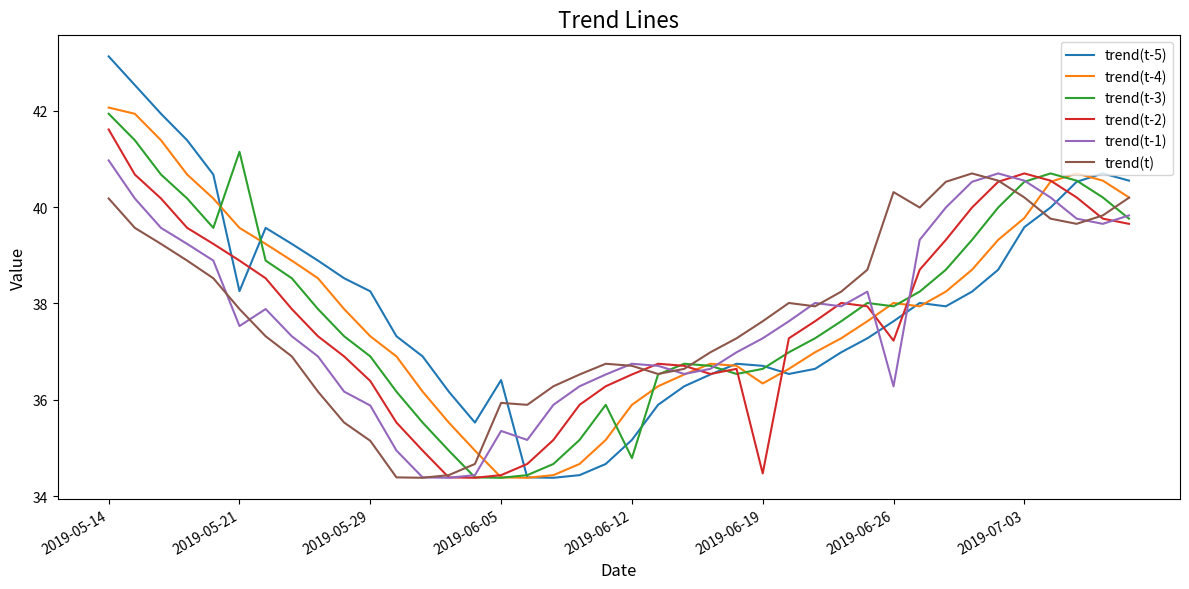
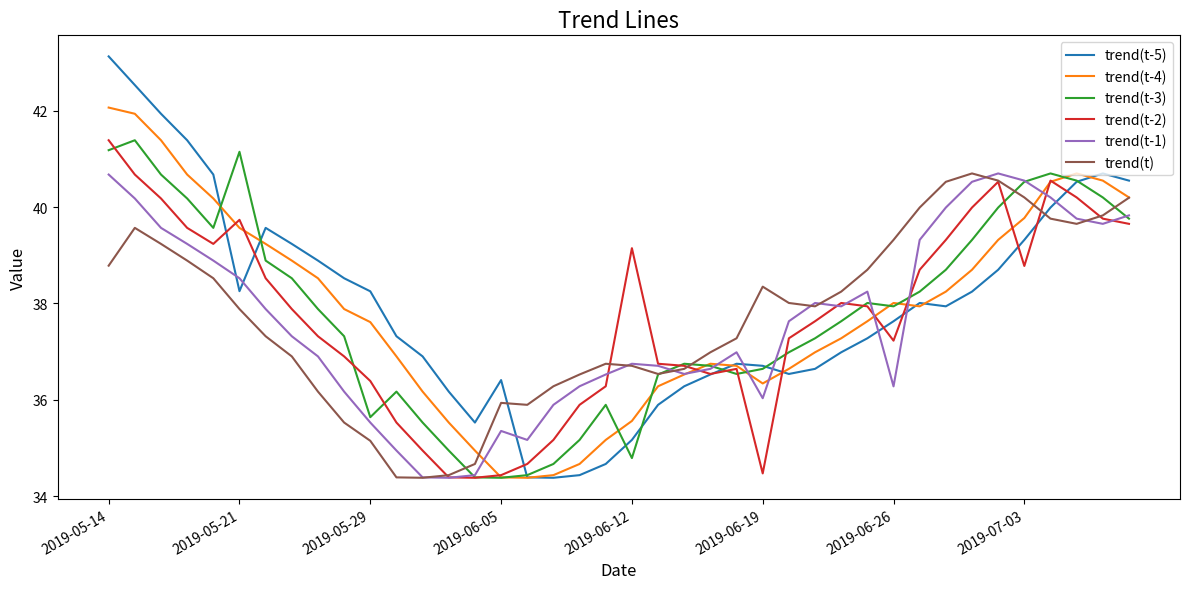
trend(t-3), 2019-05-14: 41.9 -> 41.2
trend(t-2), 2019-05-14: 41.6 -> 41.4
trend(t-1), 2019-05-14: 41.0 -> 40.7
trend(t), 2019-05-14: 40.2 -> 38.8
trend(t-2), 2019-05-21: 38.9 -> 39.7
trend(t-1), 2019-05-21: 37.5 -> 38.5
trend(t-4), 2019-05-29: 37.3 -> 37.6
trend(t-3), 2019-05-29: 36.9 -> 35.6
trend(t-1), 2019-05-29: 35.9 -> 35.5
trend(t-4), 2019-06-12: 35.9 -> 35.6
trend(t-2), 2019-06-12: 36.5 -> 39.1
trend(t-1), 2019-06-19: 37.3 -> 36.0
trend(t), 2019-06-19: 37.6 -> 38.3
trend(t), 2019-06-26: 40.3 -> 39.3
trend(t-5), 2019-07-03: 39.6 -> 39.3
trend(t-2), 2019-07-03: 40.7 -> 38.8
